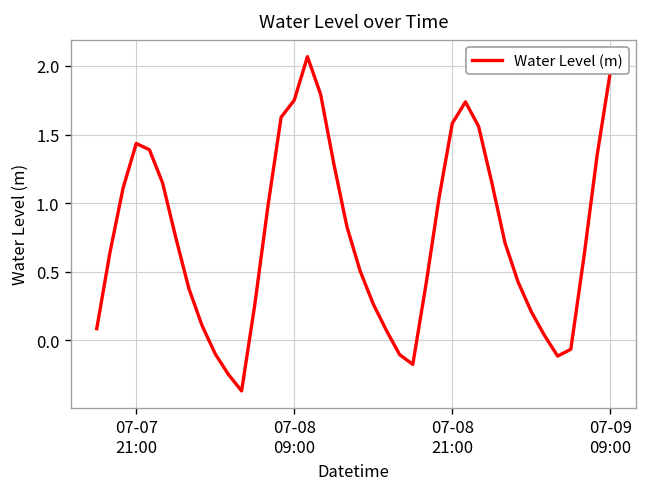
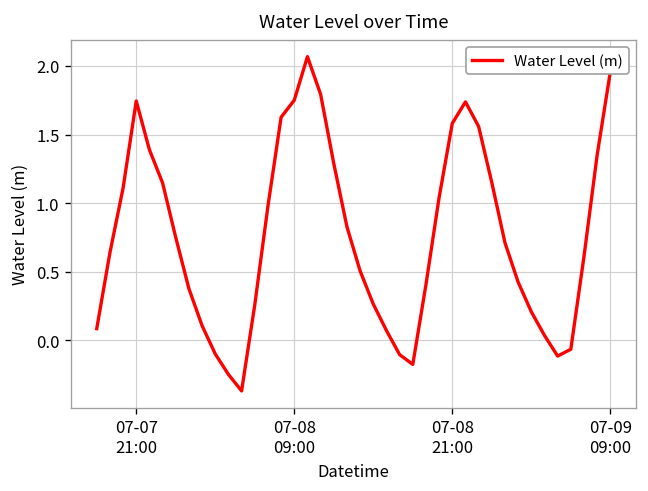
07-07 21:00: 1.43 -> 1.74
